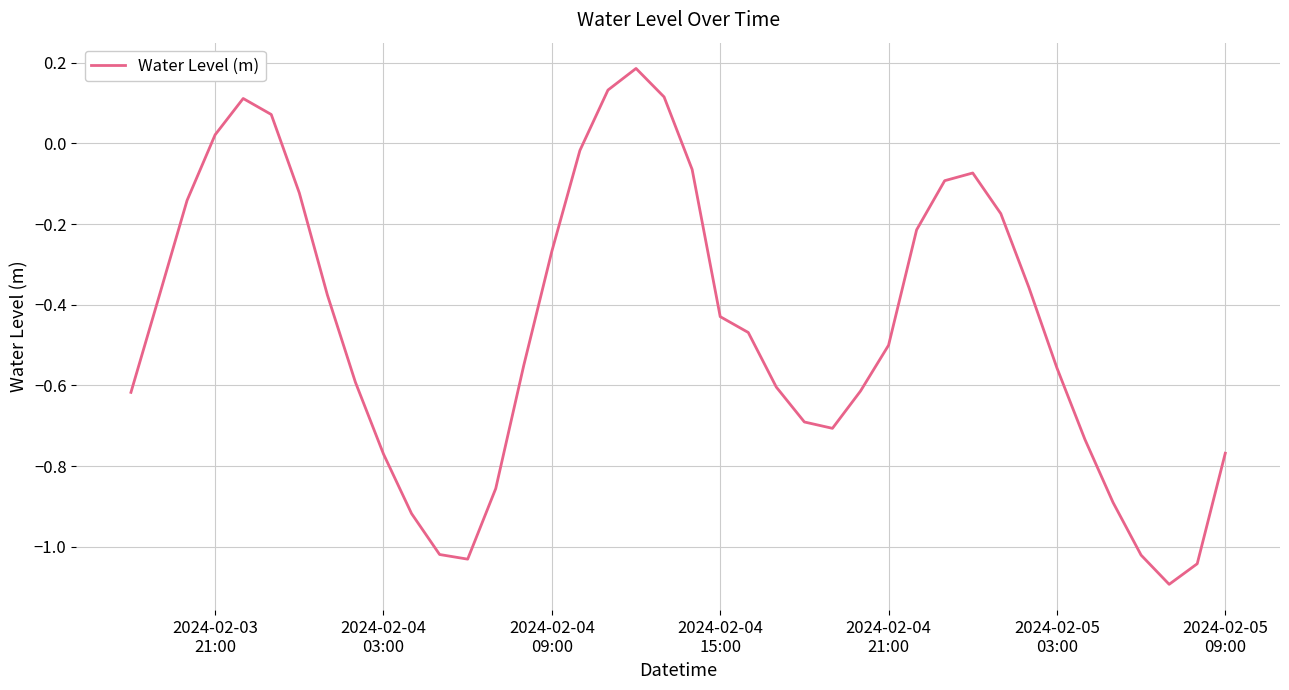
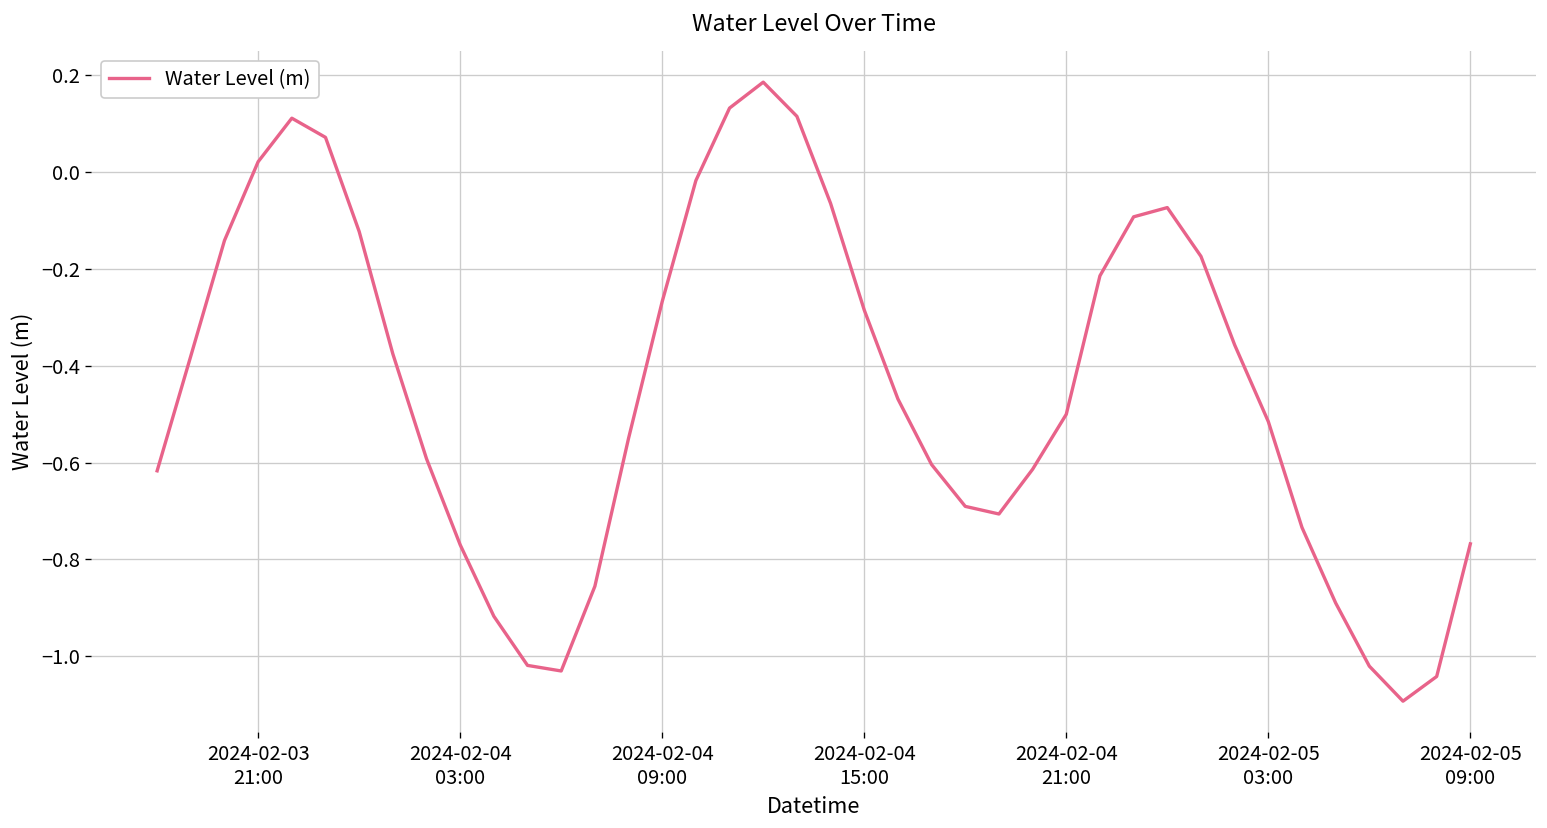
2024-02-04 15:00: -0.43 -> -0.28
2024-02-05 03:00: -0.56 -> -0.52
